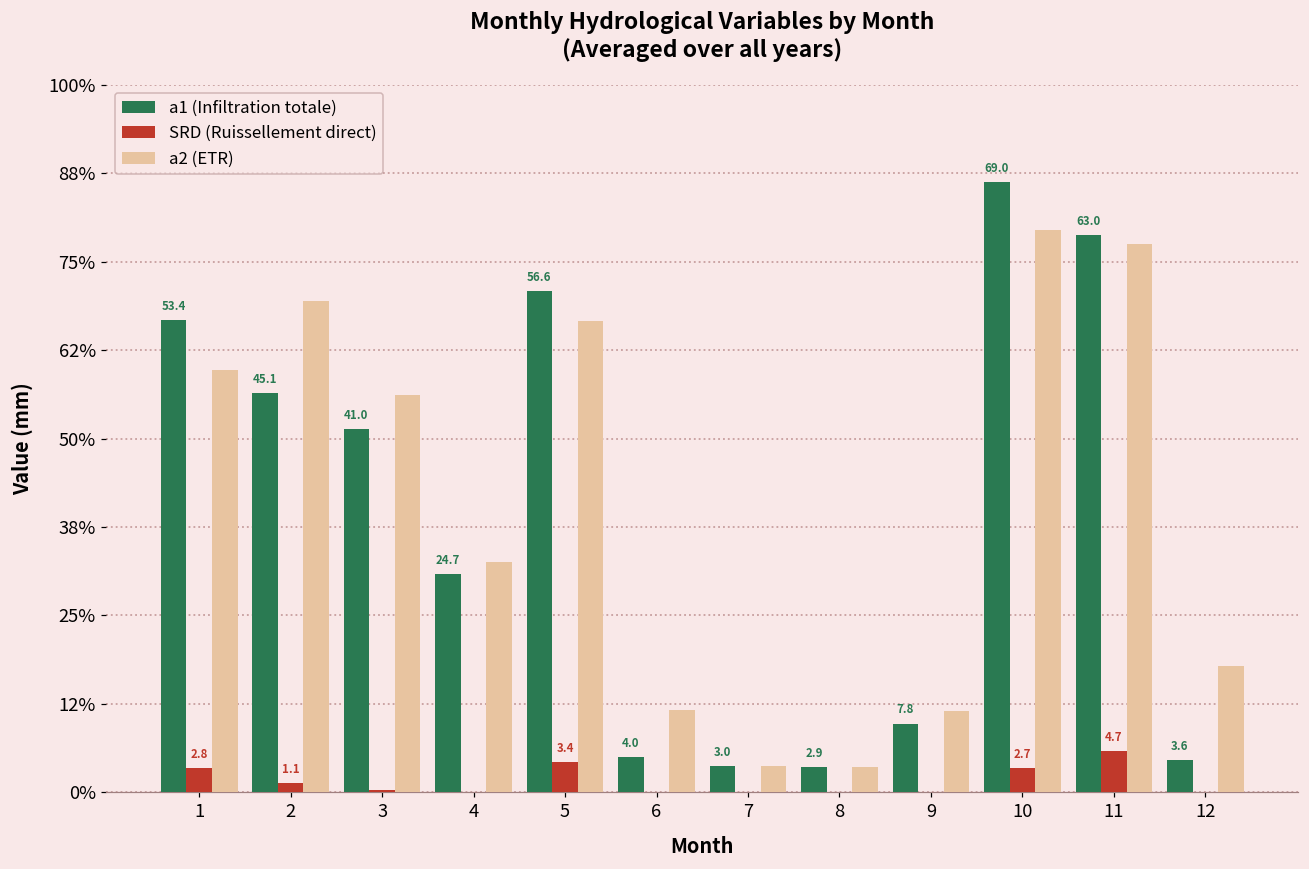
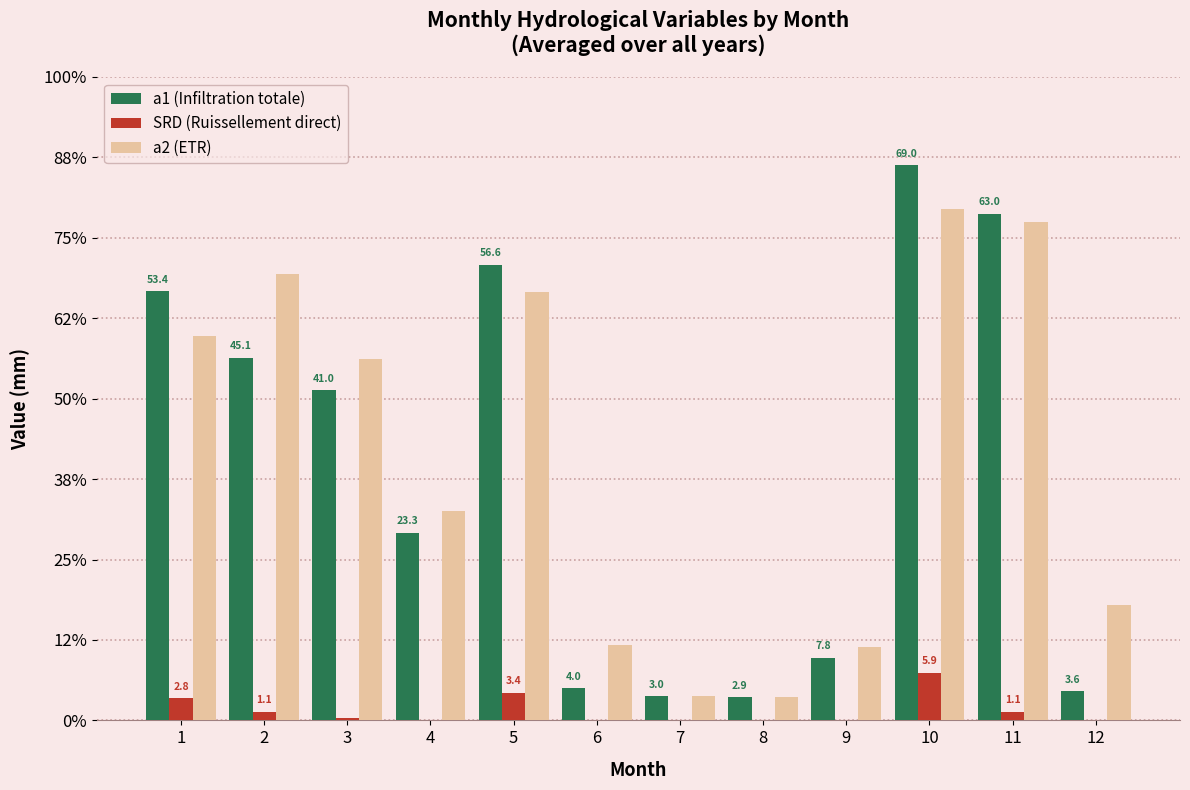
a1 (Infiltration totale), 4: 24.7 -> 23.3
SRD (Ruissellement direct), 10: 2.7 -> 5.9
SRD (Ruissellement direct), 11: 4.7 -> 1.1
